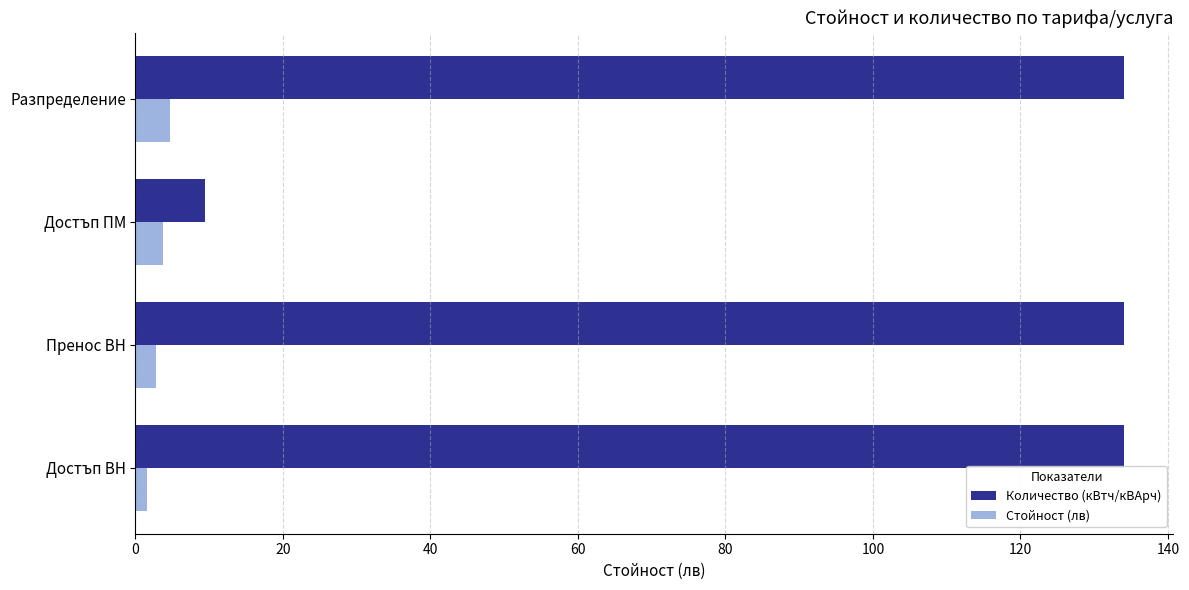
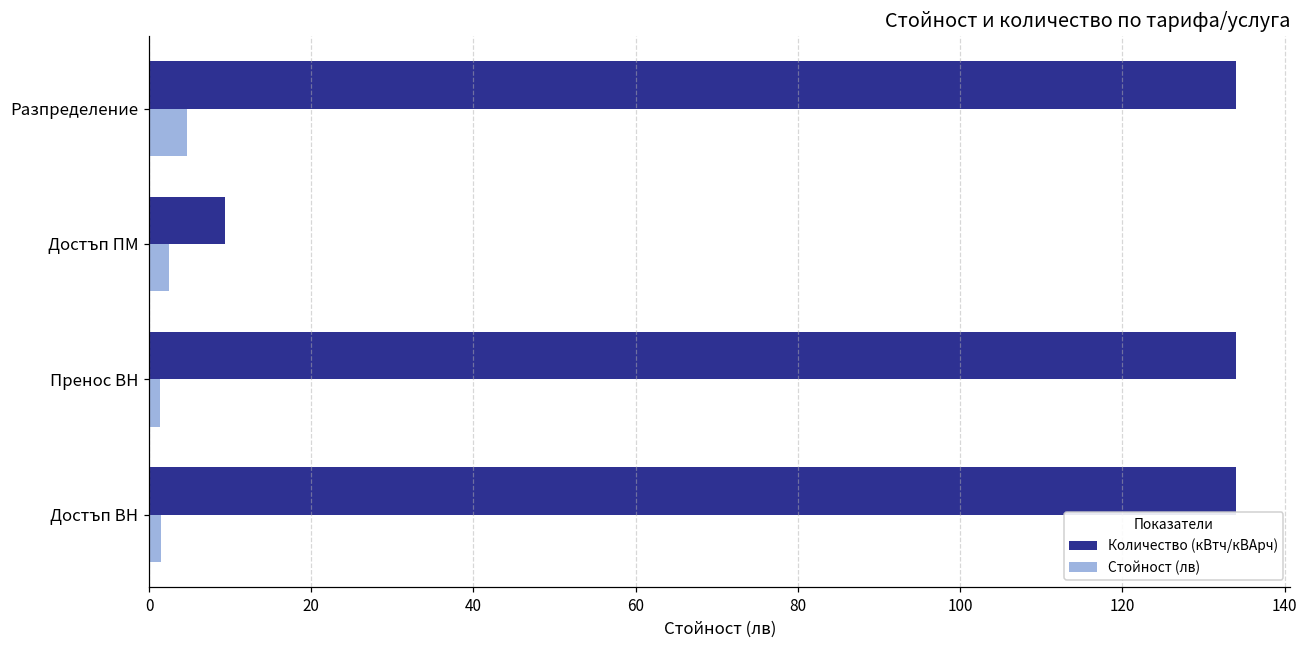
Стойност (лв), Достъп ПМ: 4 -> 3
Стойност (лв), Пренос ВН: 3 -> 1
